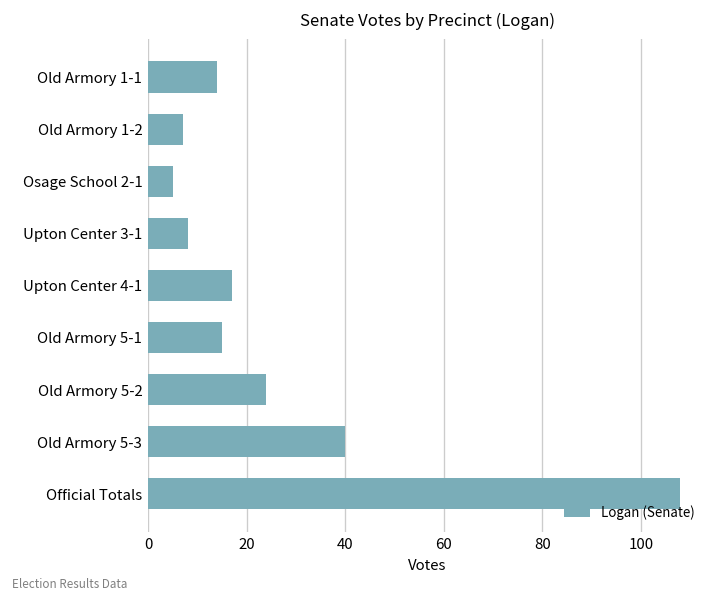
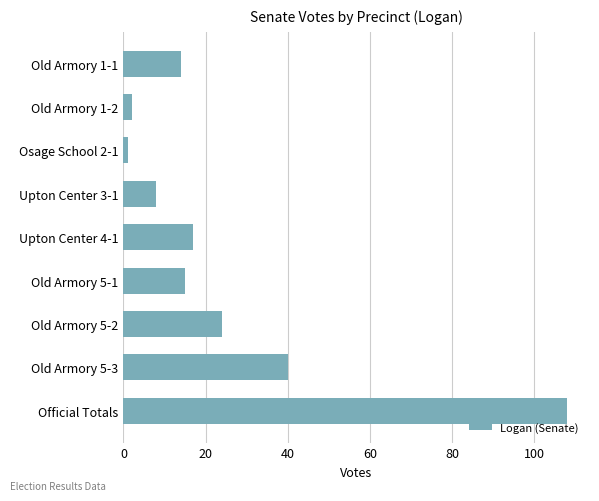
Old Armory 1-2: 7 -> 2
Osage School 2-1: 5 -> 1
